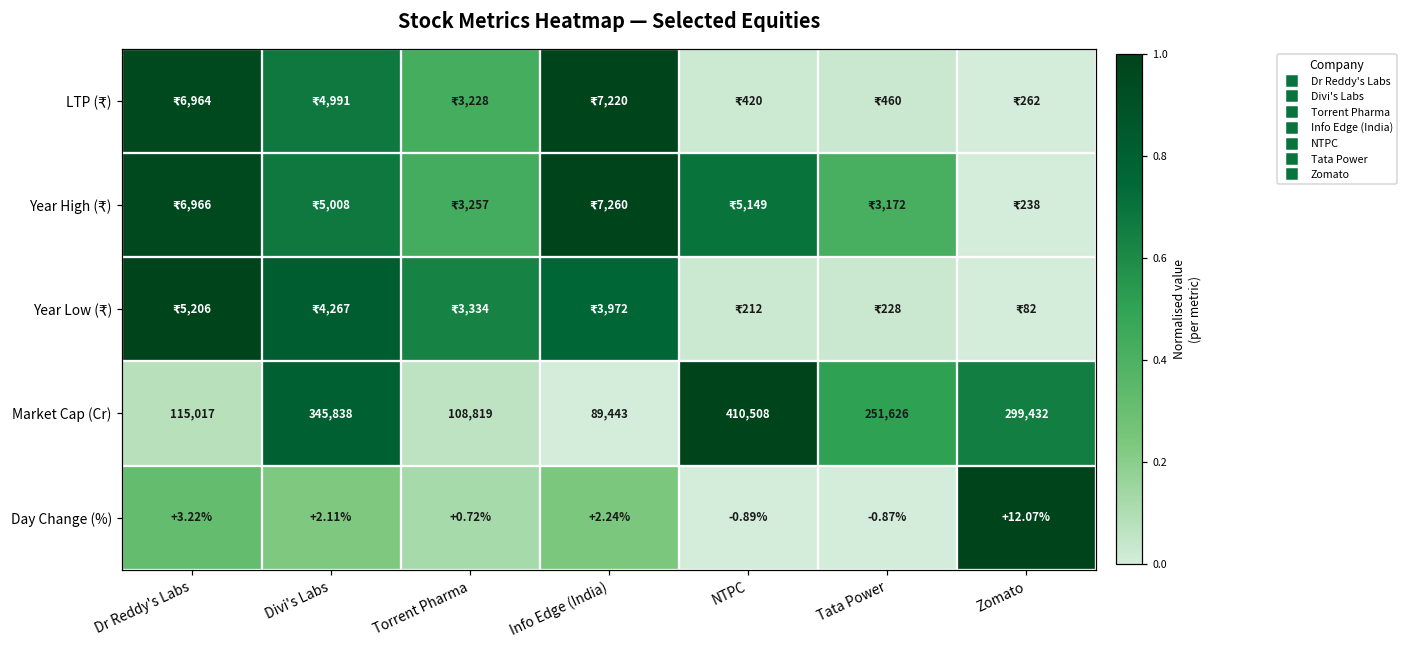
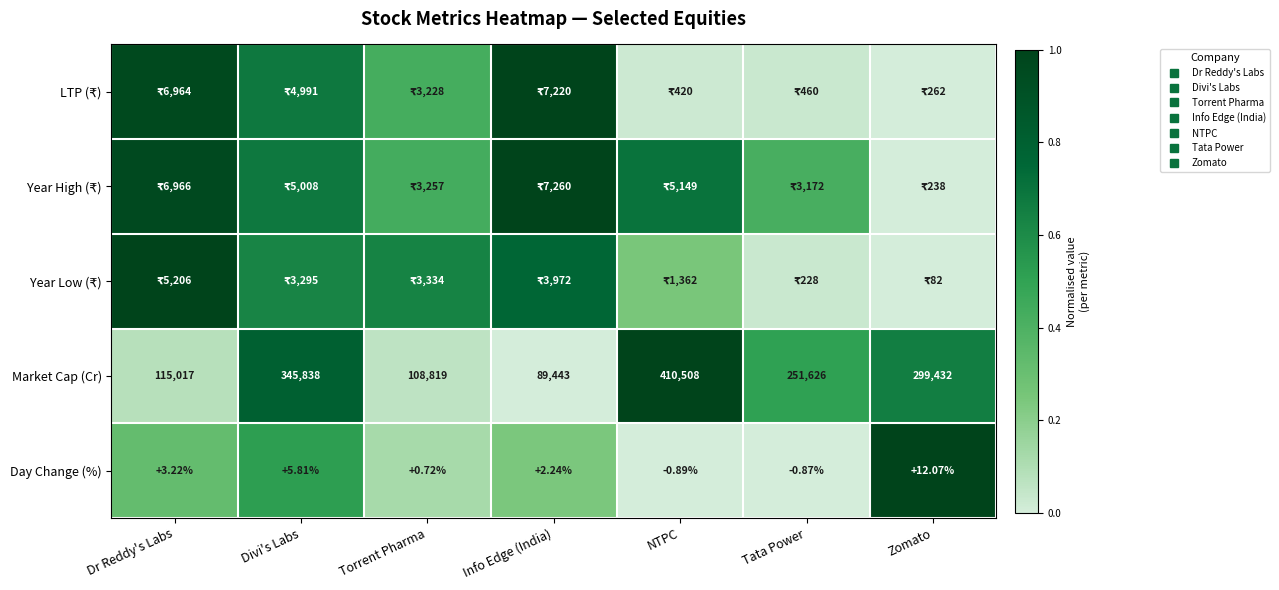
Year Low (₹), Divi's Labs: 4,267 -> 3,295
Year Low (₹), NTPC: 212 -> 1,362
Day Change (%), Divi's Labs: +2.11% -> +5.81%
